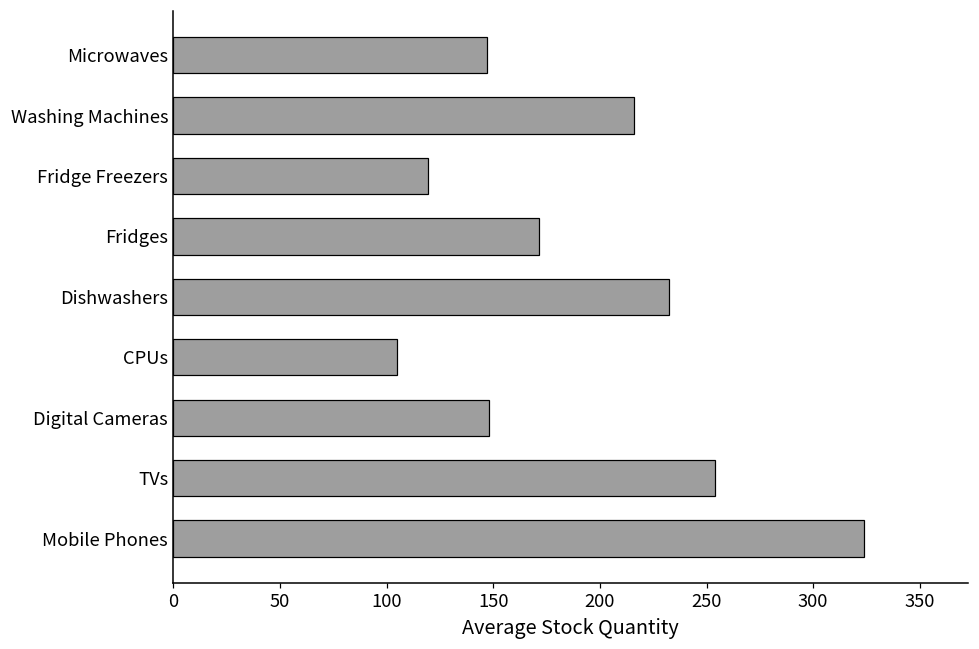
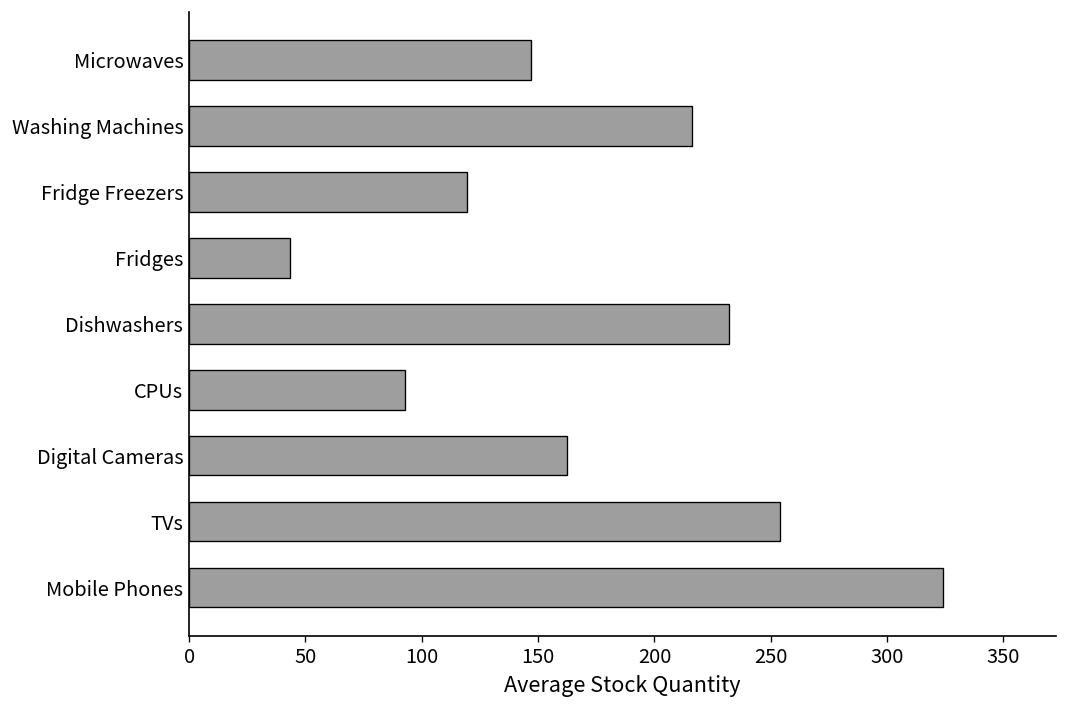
Fridges: 171 -> 43
CPUs: 105 -> 93
Digital Cameras: 148 -> 162
